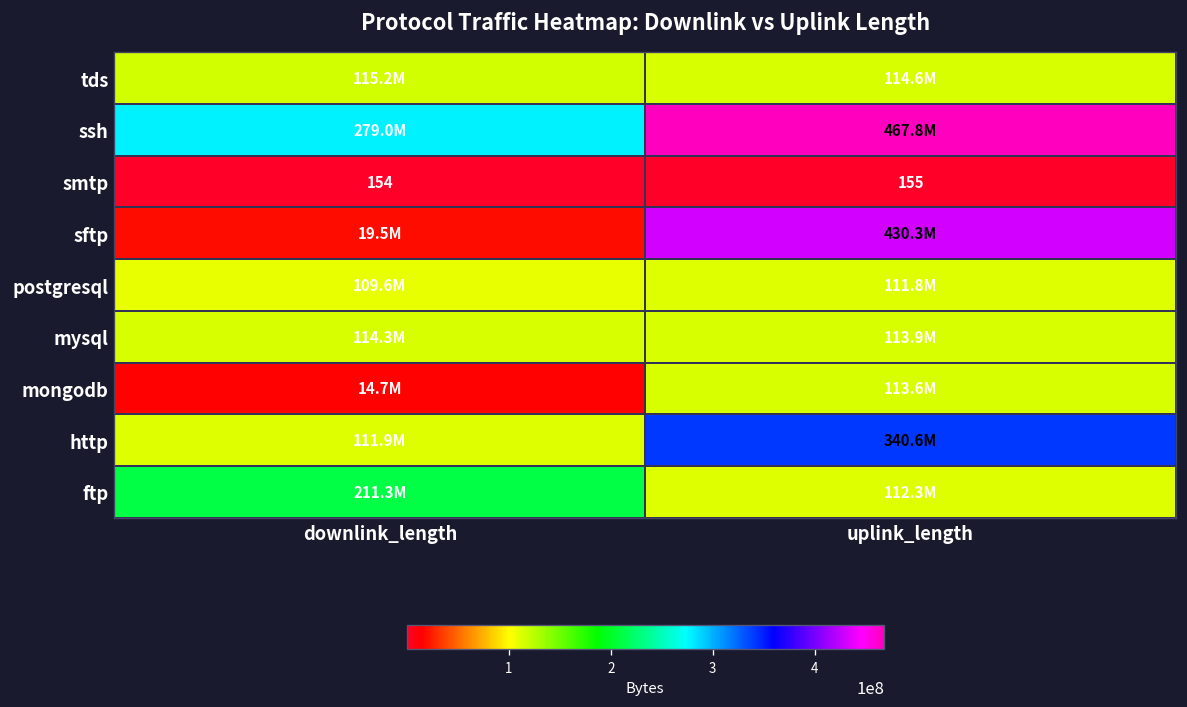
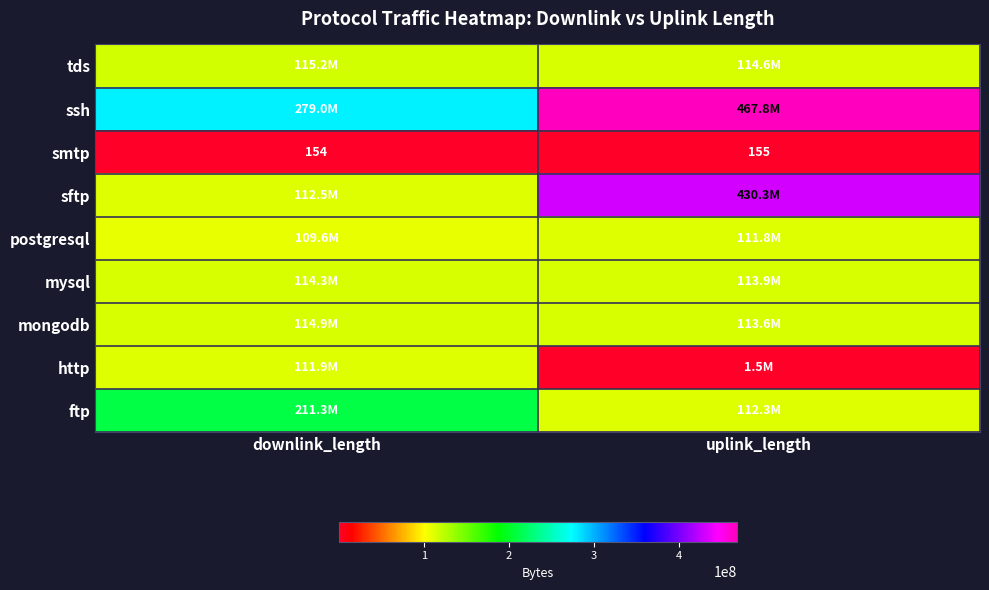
sftp, downlink_length: 19.5M -> 112.5M
mongodb, downlink_length: 14.7M -> 114.9M
http, uplink_length: 340.6M -> 1.5M
